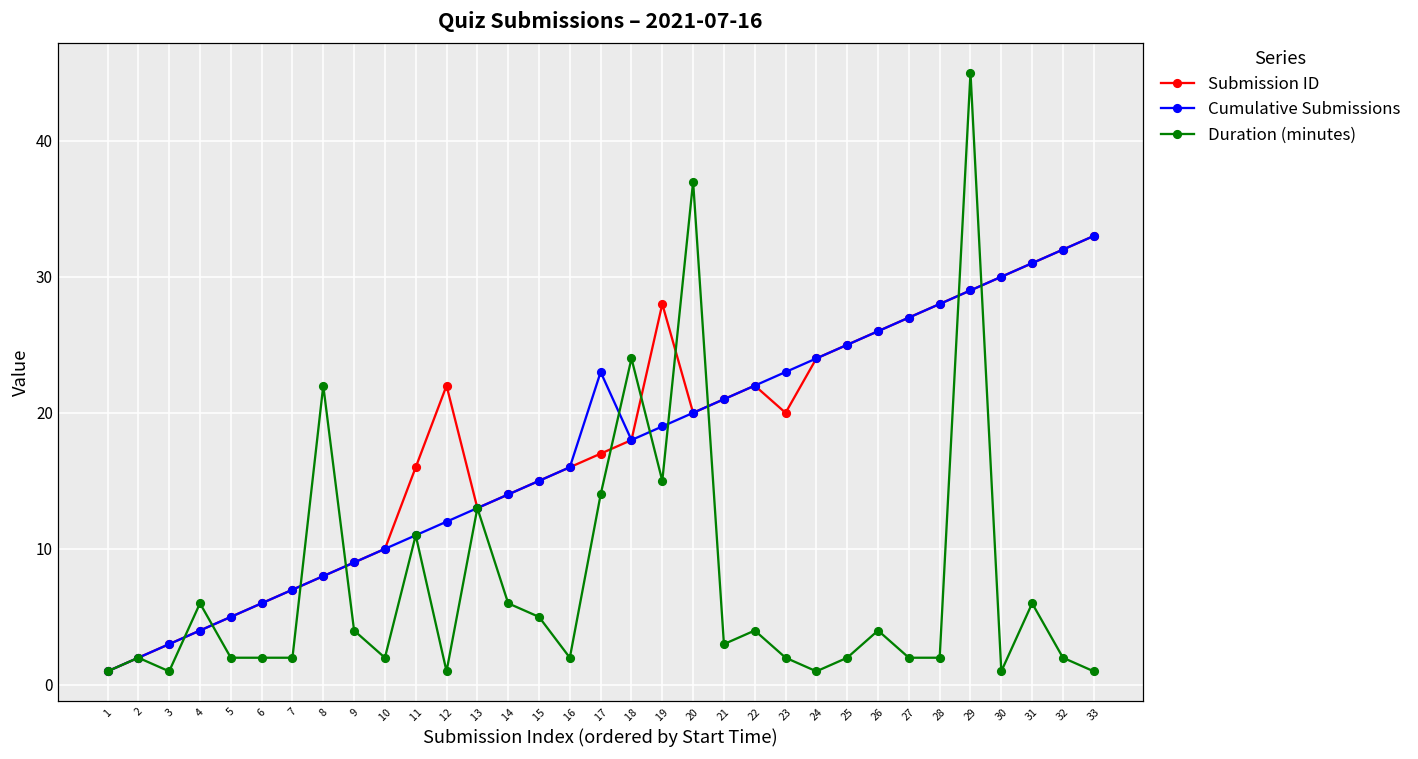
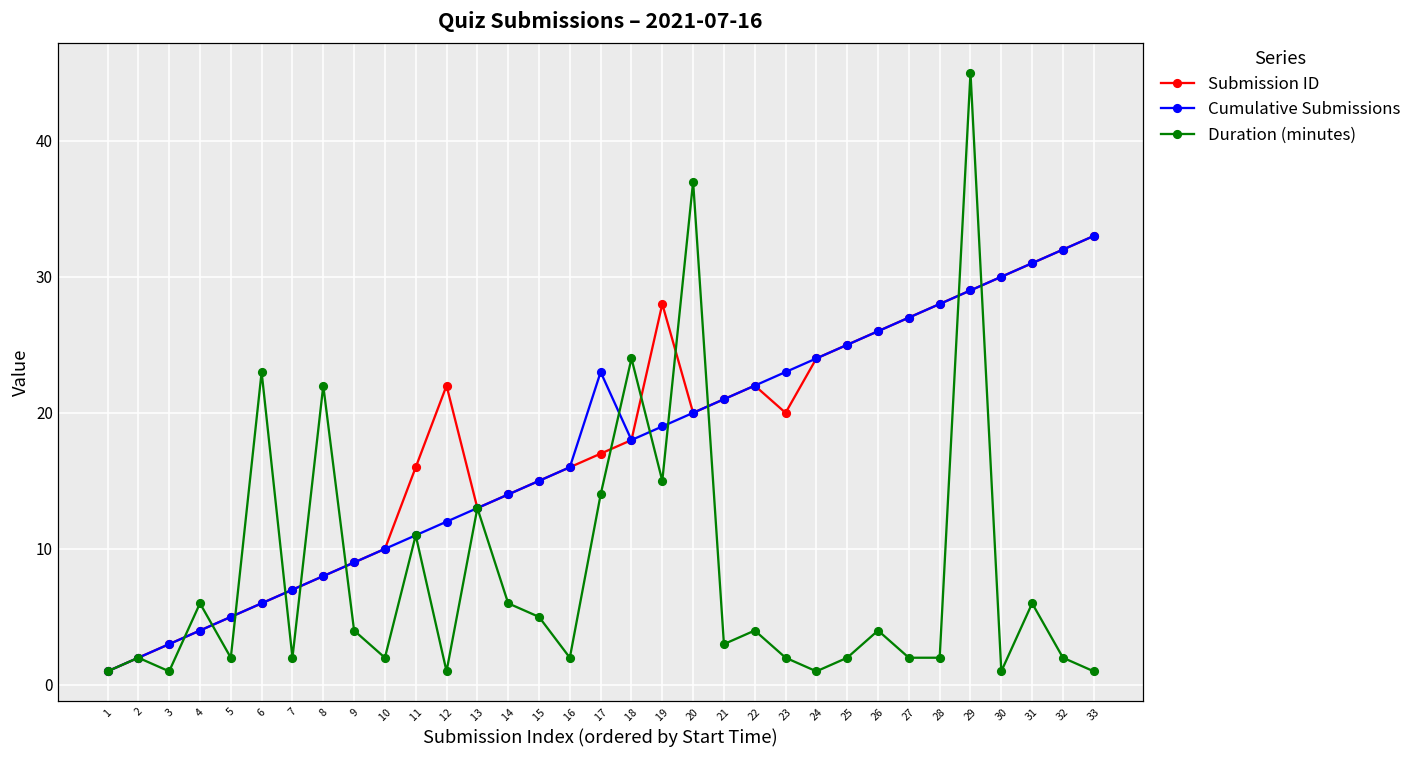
Duration (minutes), 6: 2 -> 23
